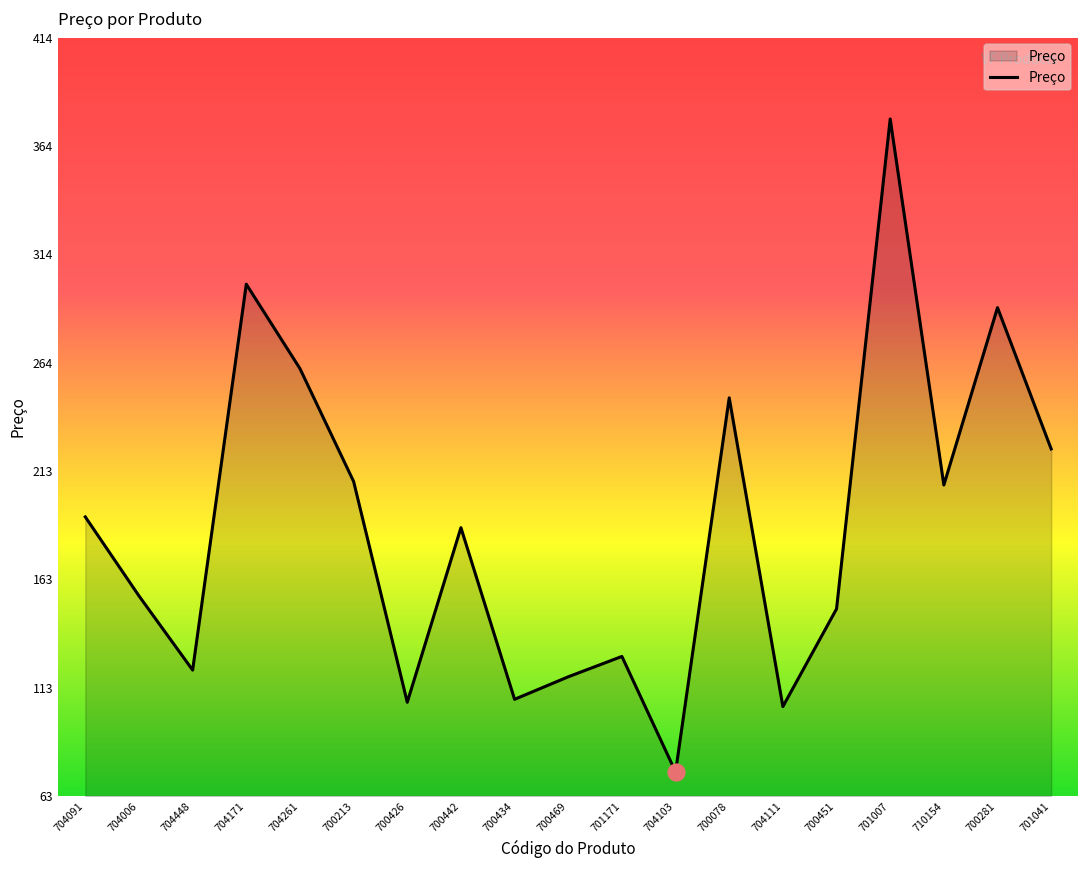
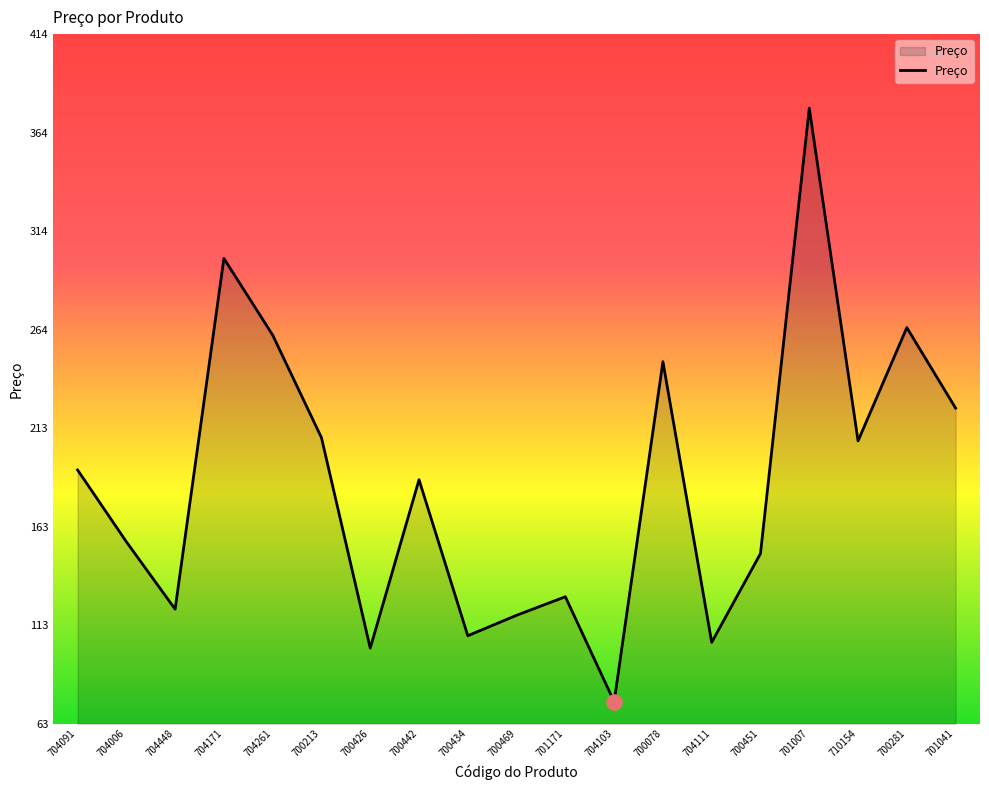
Preço, 700426: 107 -> 102
Preço, 700281: 289 -> 265
